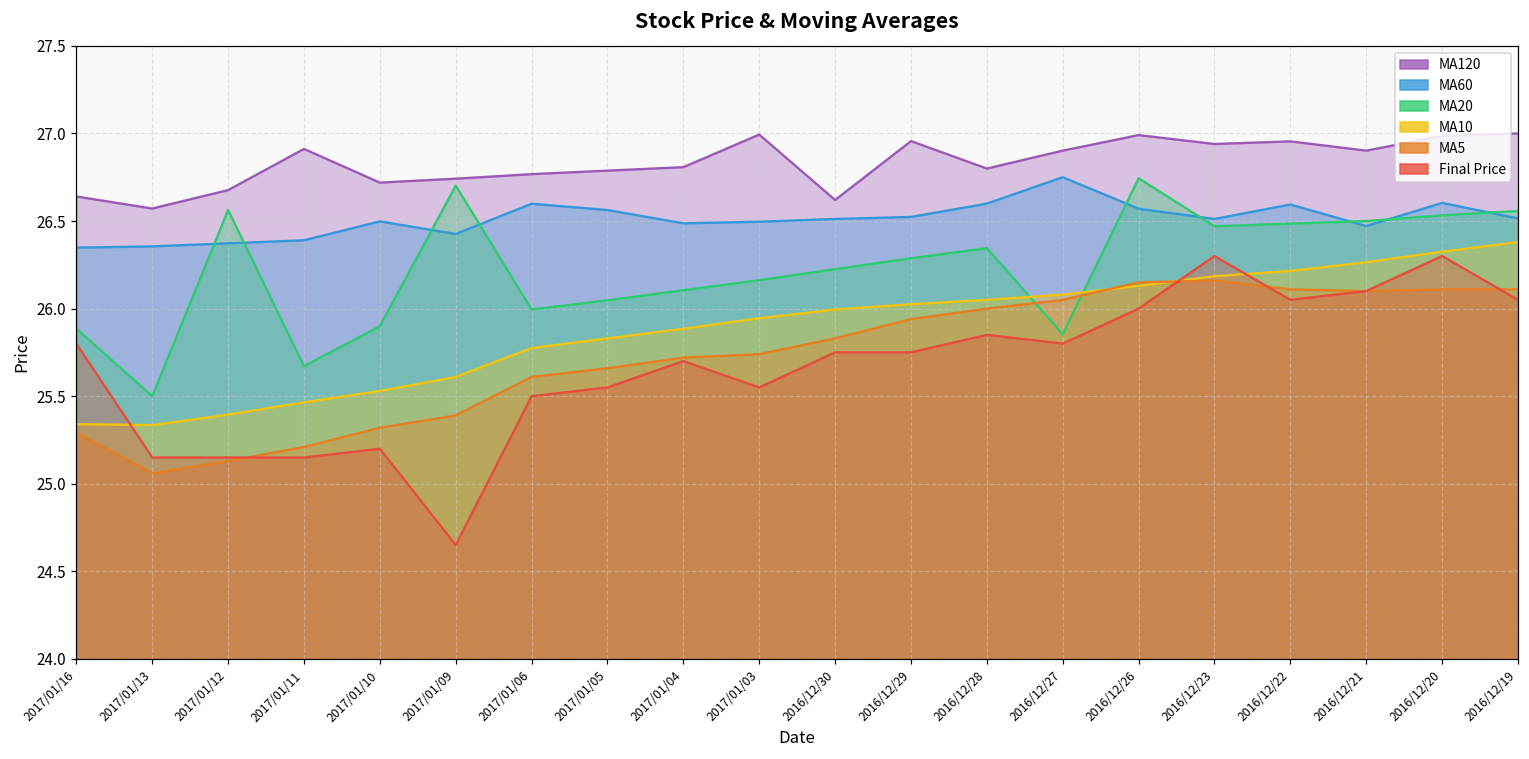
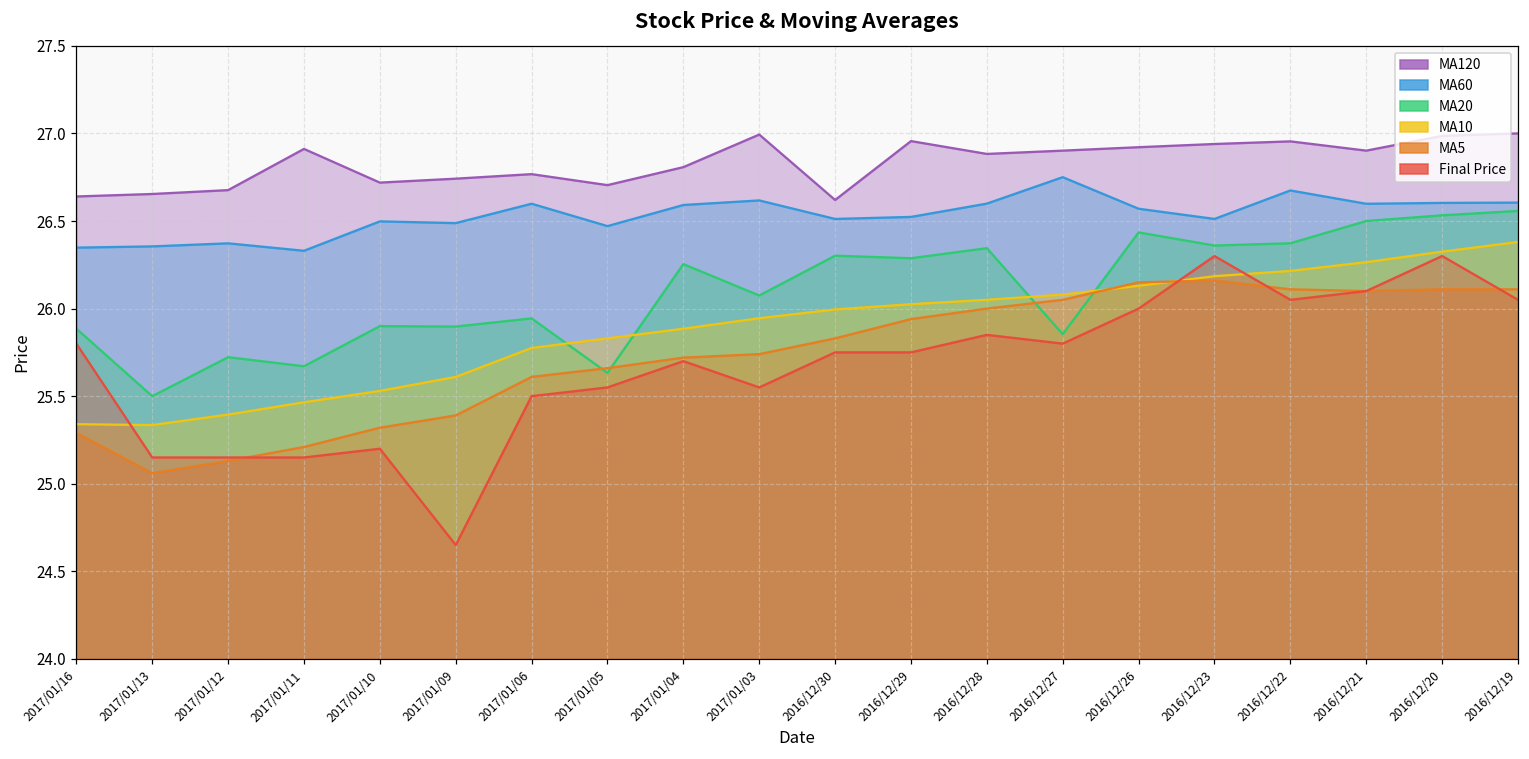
MA120, 2017/01/13: 26.57 -> 26.65
MA20, 2017/01/12: 26.56 -> 25.72
MA60, 2017/01/11: 26.39 -> 26.33
MA60, 2017/01/09: 26.43 -> 26.49
MA20, 2017/01/09: 26.70 -> 25.90
MA20, 2017/01/06: 26.00 -> 25.94
MA120, 2017/01/05: 26.79 -> 26.70
MA60, 2017/01/05: 26.56 -> 26.47
MA20, 2017/01/05: 26.05 -> 25.63
MA60, 2017/01/04: 26.49 -> 26.59
MA20, 2017/01/04: 26.11 -> 26.25
MA60, 2017/01/03: 26.50 -> 26.62
MA20, 2017/01/03: 26.16 -> 26.07
MA20, 2016/12/30: 26.23 -> 26.30
MA120, 2016/12/28: 26.80 -> 26.88
MA120, 2016/12/26: 26.99 -> 26.92
MA20, 2016/12/26: 26.74 -> 26.44
MA20, 2016/12/23: 26.47 -> 26.36
MA60, 2016/12/22: 26.59 -> 26.67
MA20, 2016/12/22: 26.49 -> 26.37
MA60, 2016/12/21: 26.47 -> 26.60
MA60, 2016/12/19: 26.52 -> 26.61
